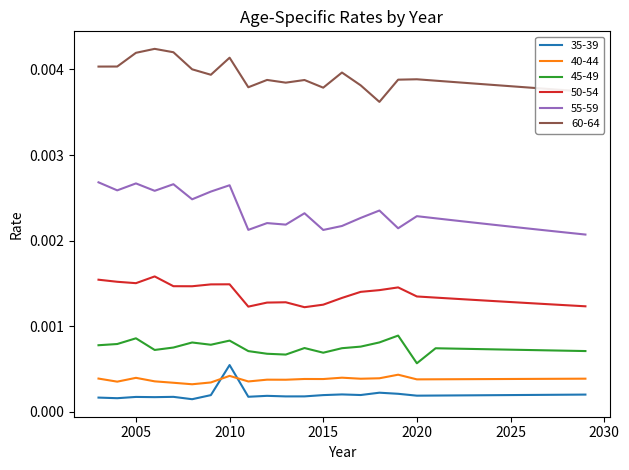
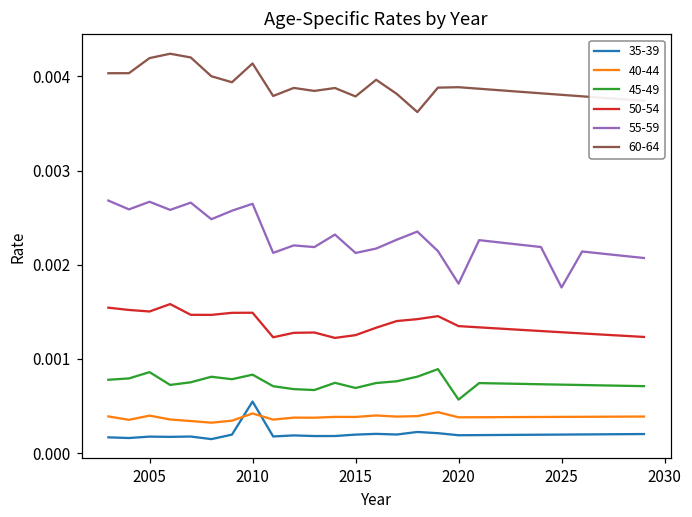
55-59, 2020: 0.0023 -> 0.0018
55-59, 2025: 0.0022 -> 0.0018
